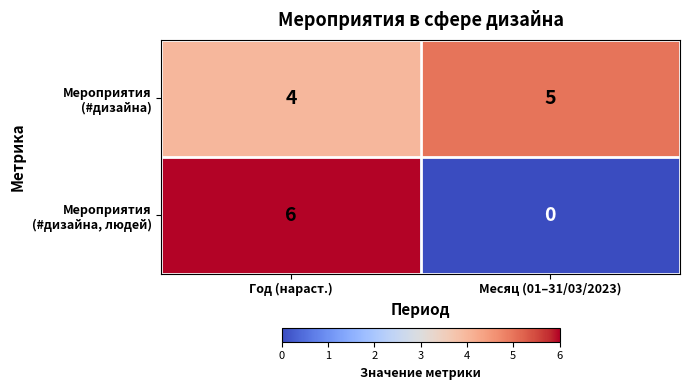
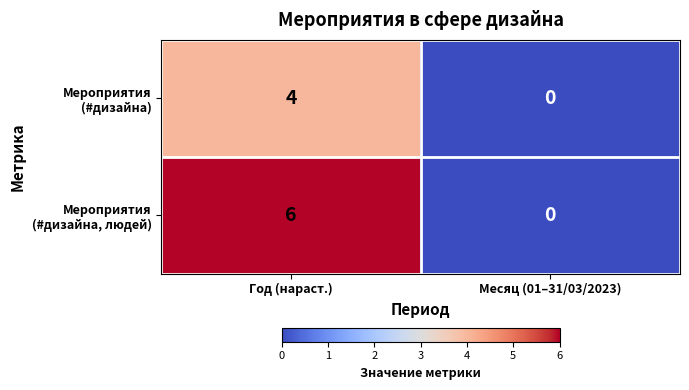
Мероприятия (#дизайна), Месяц (01–31/03/2023): 5 -> 0
